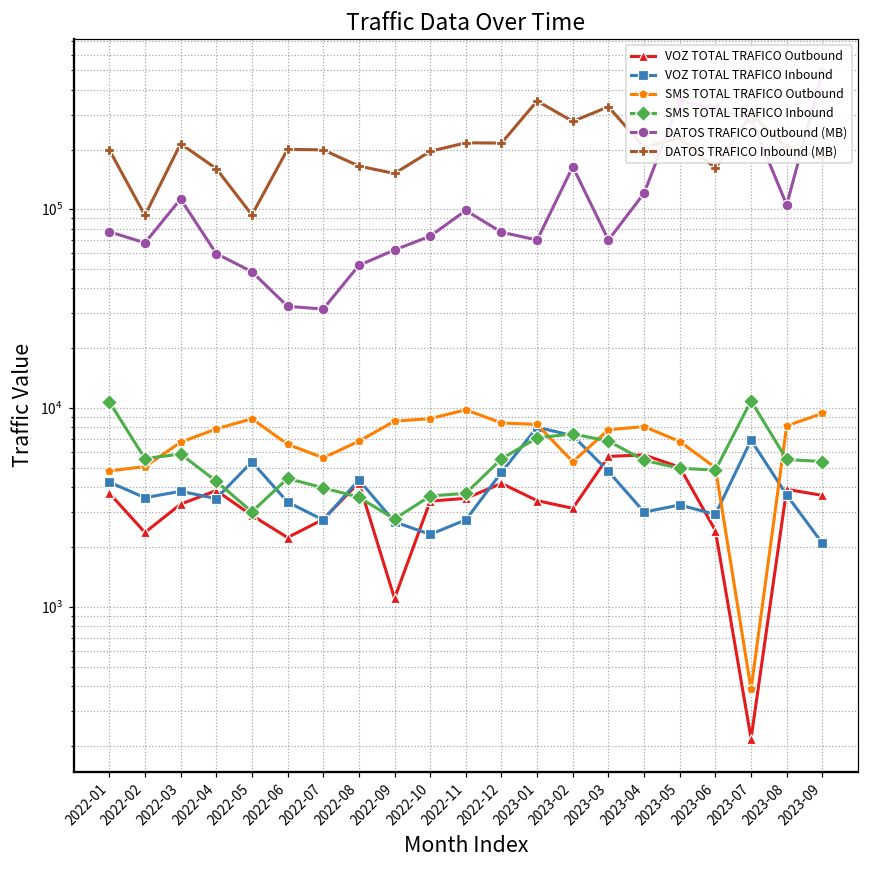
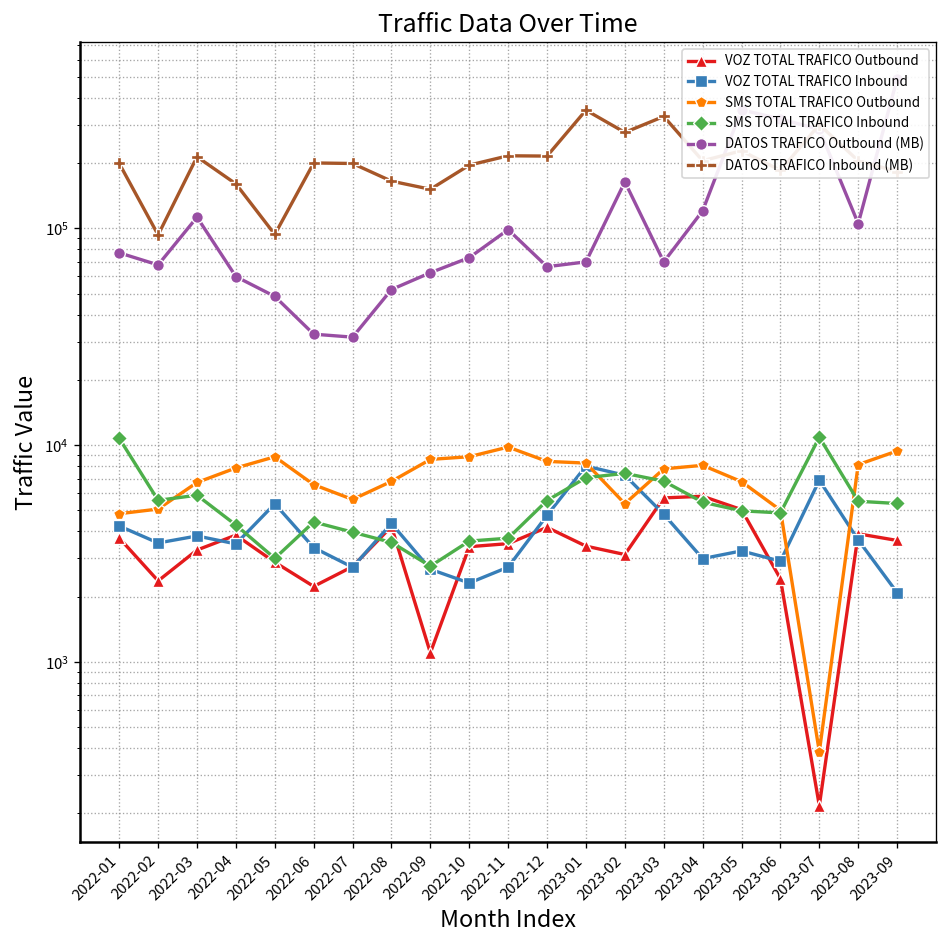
DATOS TRAFICO Outbound (MB), 2022-12: 77000 -> 67000
DATOS TRAFICO Inbound (MB), 2023-06: 160000 -> 190000
